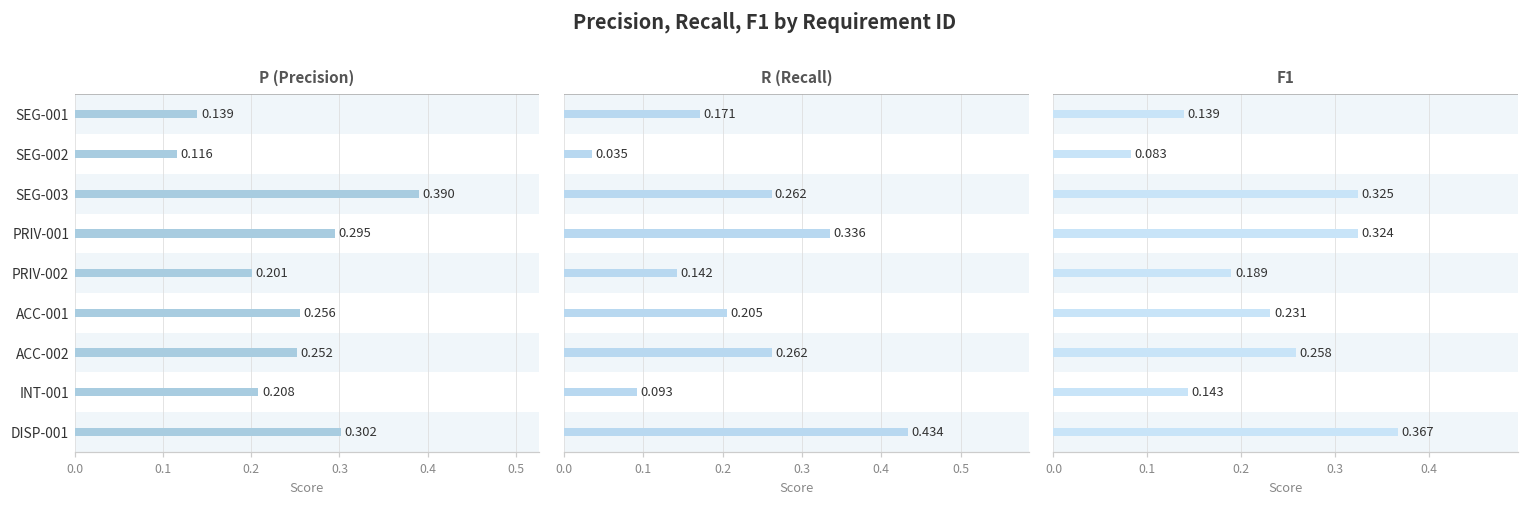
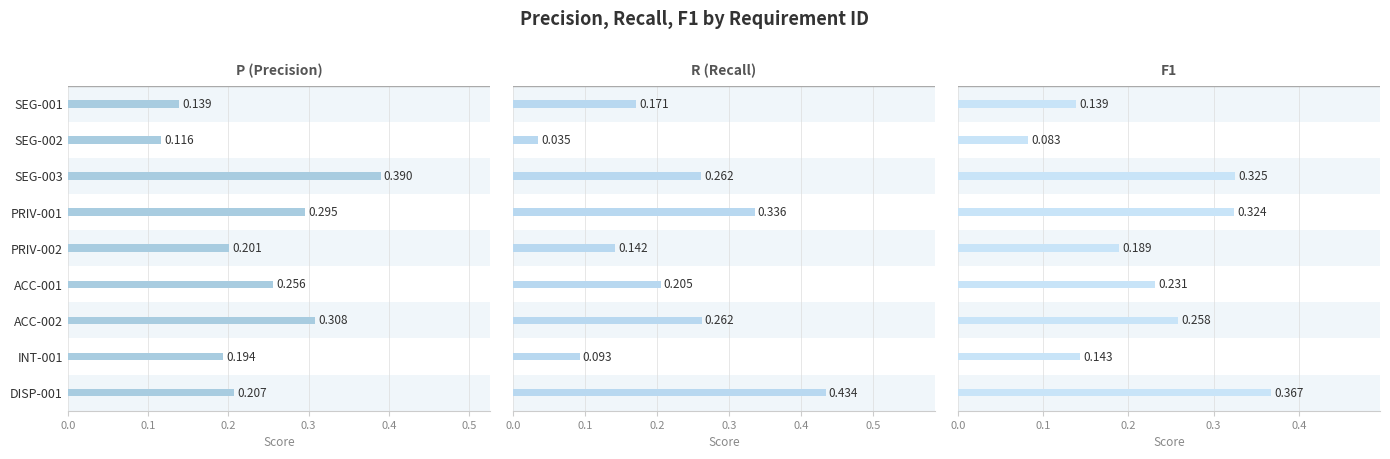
P (Precision), ACC-002: 0.252 -> 0.308
P (Precision), INT-001: 0.208 -> 0.194
P (Precision), DISP-001: 0.302 -> 0.207
